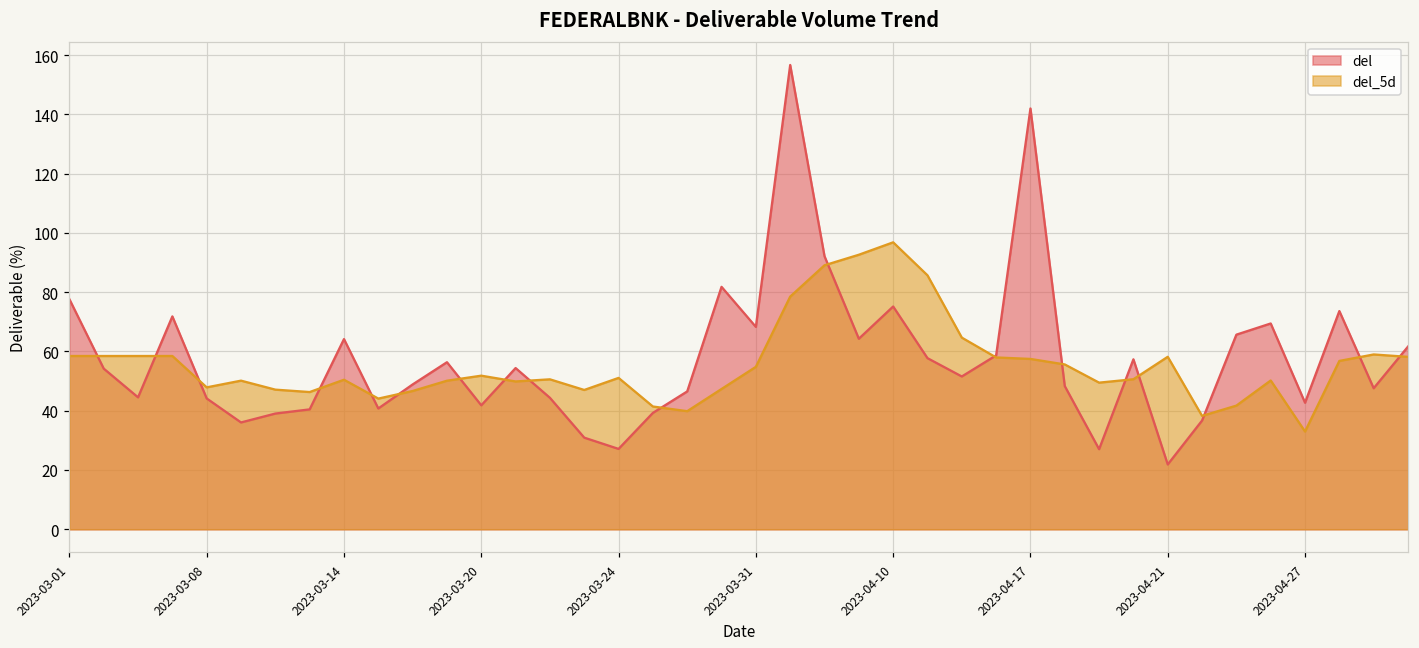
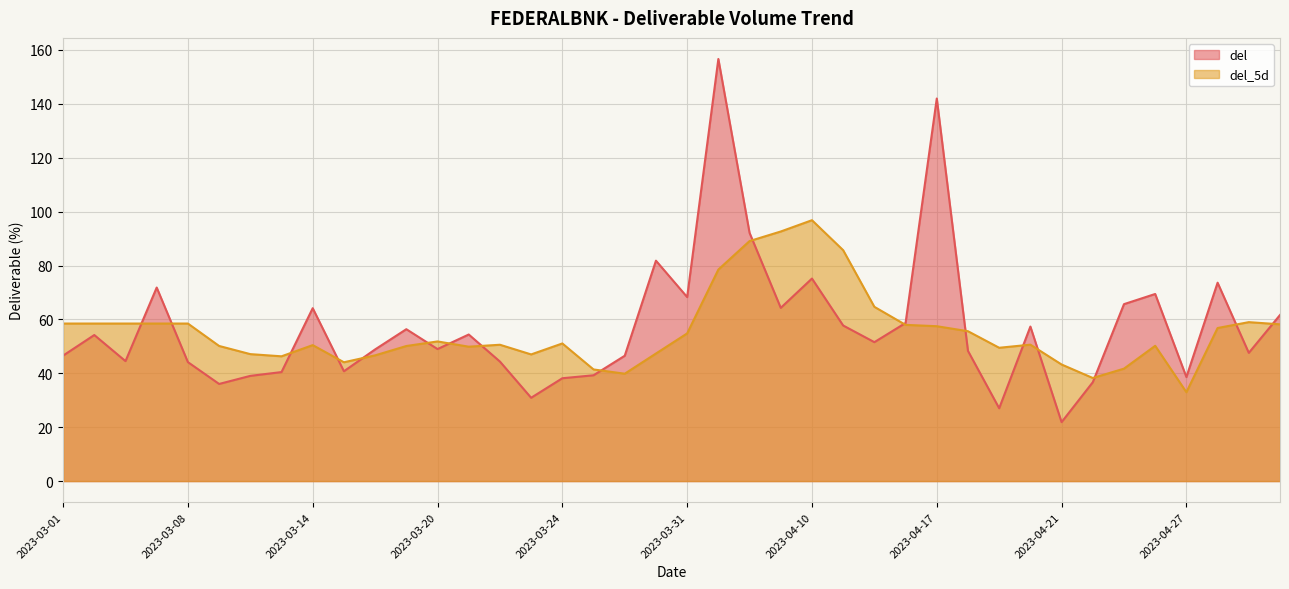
del, 2023-03-01: 78 -> 47
del_5d, 2023-03-08: 48 -> 58
del, 2023-03-20: 42 -> 49
del, 2023-03-24: 27 -> 38
del_5d, 2023-04-21: 58 -> 43
del, 2023-04-27: 43 -> 39
